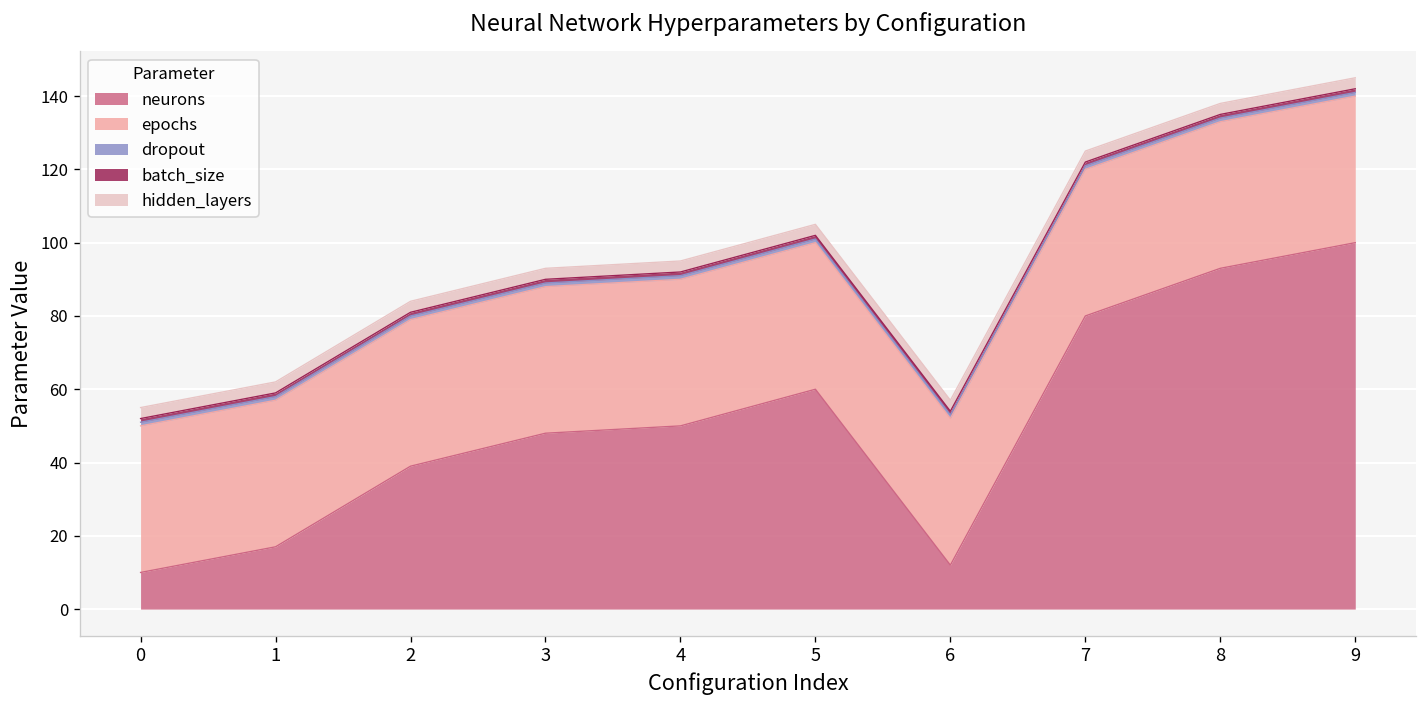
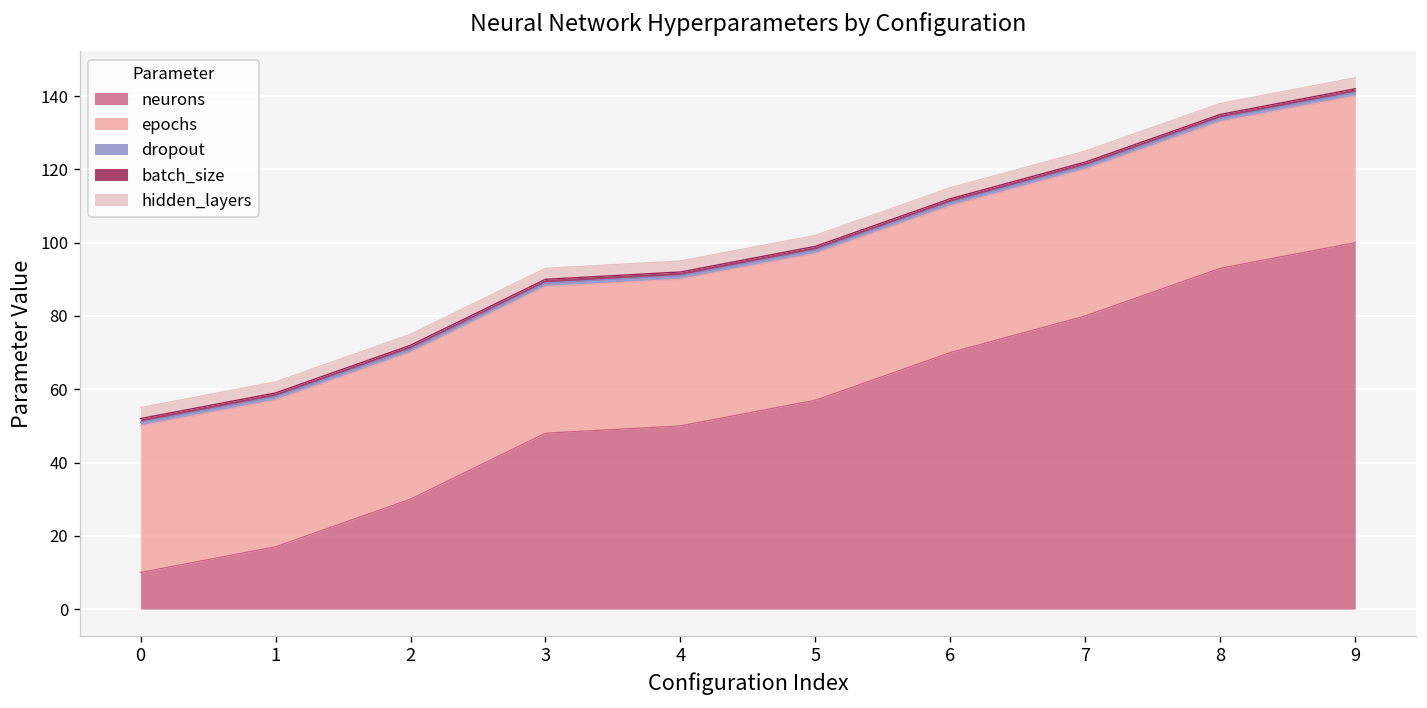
neurons, 2: 39 -> 30
neurons, 5: 60 -> 57
neurons, 6: 12 -> 70
